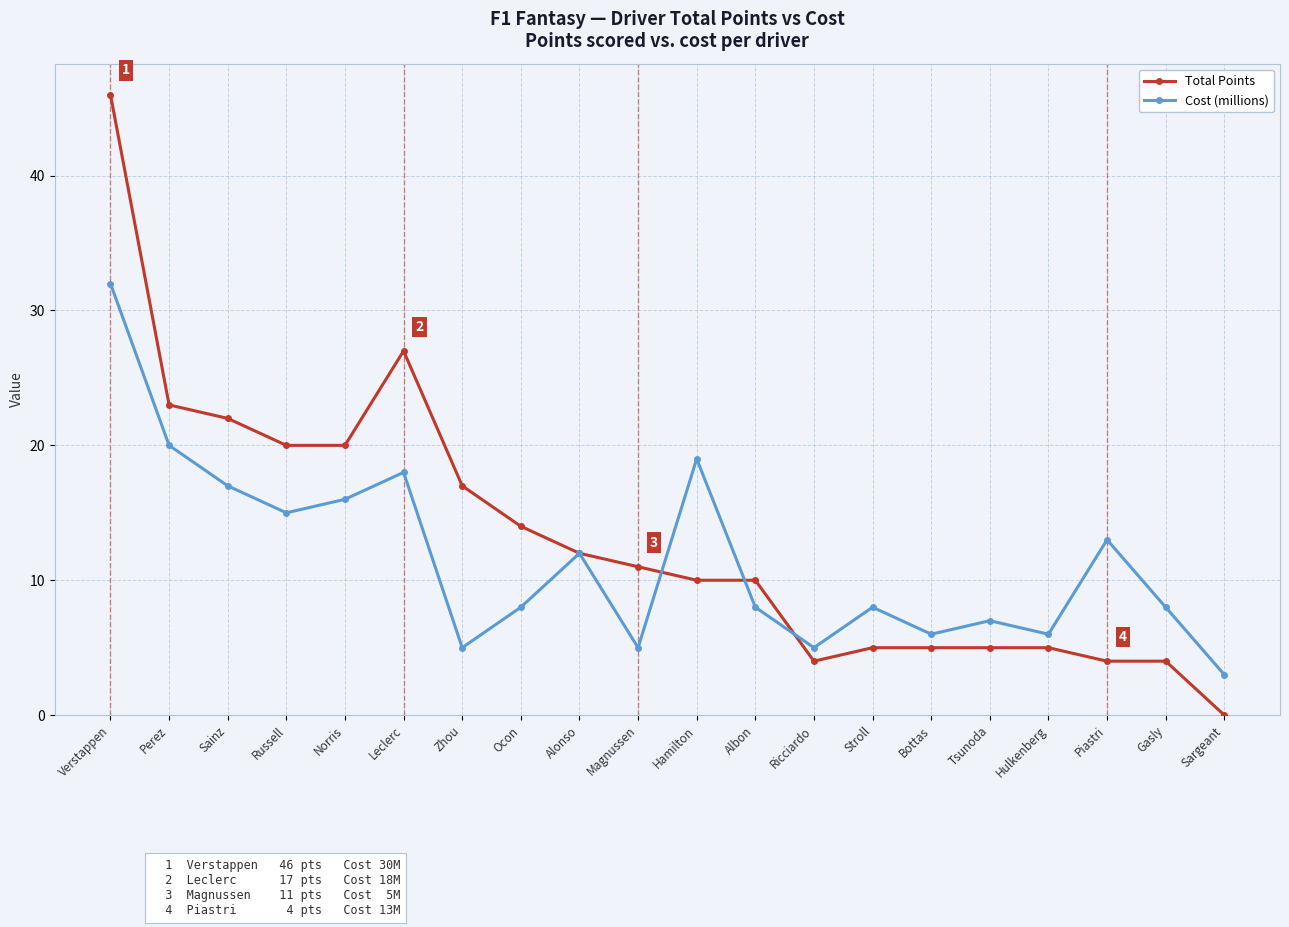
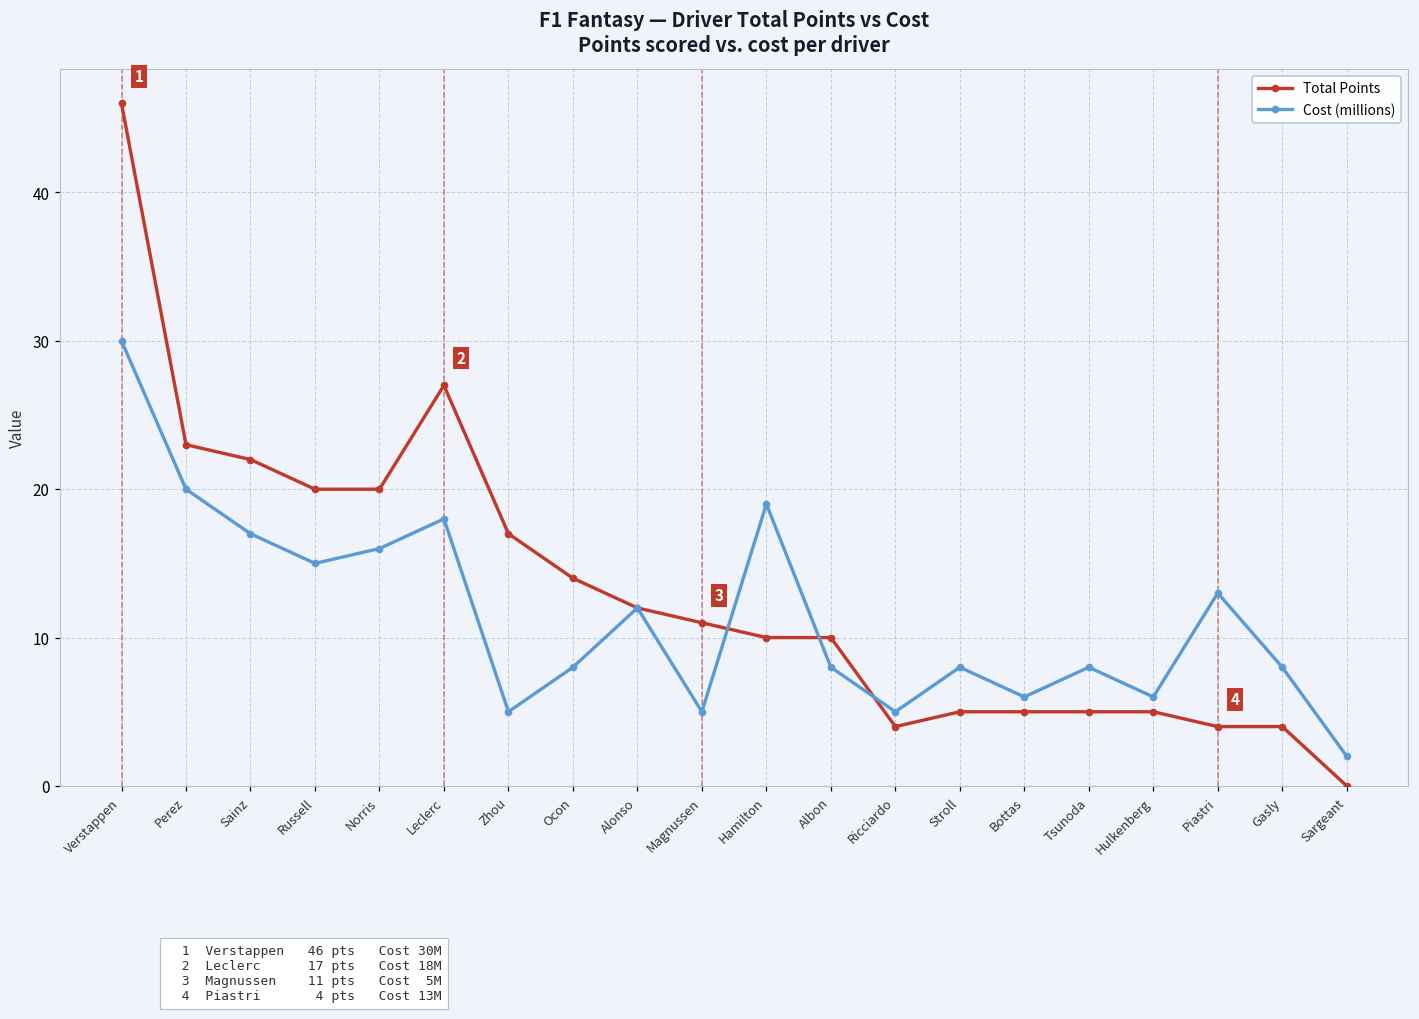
Cost (millions), Verstappen: 32 -> 30
Cost (millions), Tsunoda: 7 -> 8
Cost (millions), Sargeant: 3 -> 2
